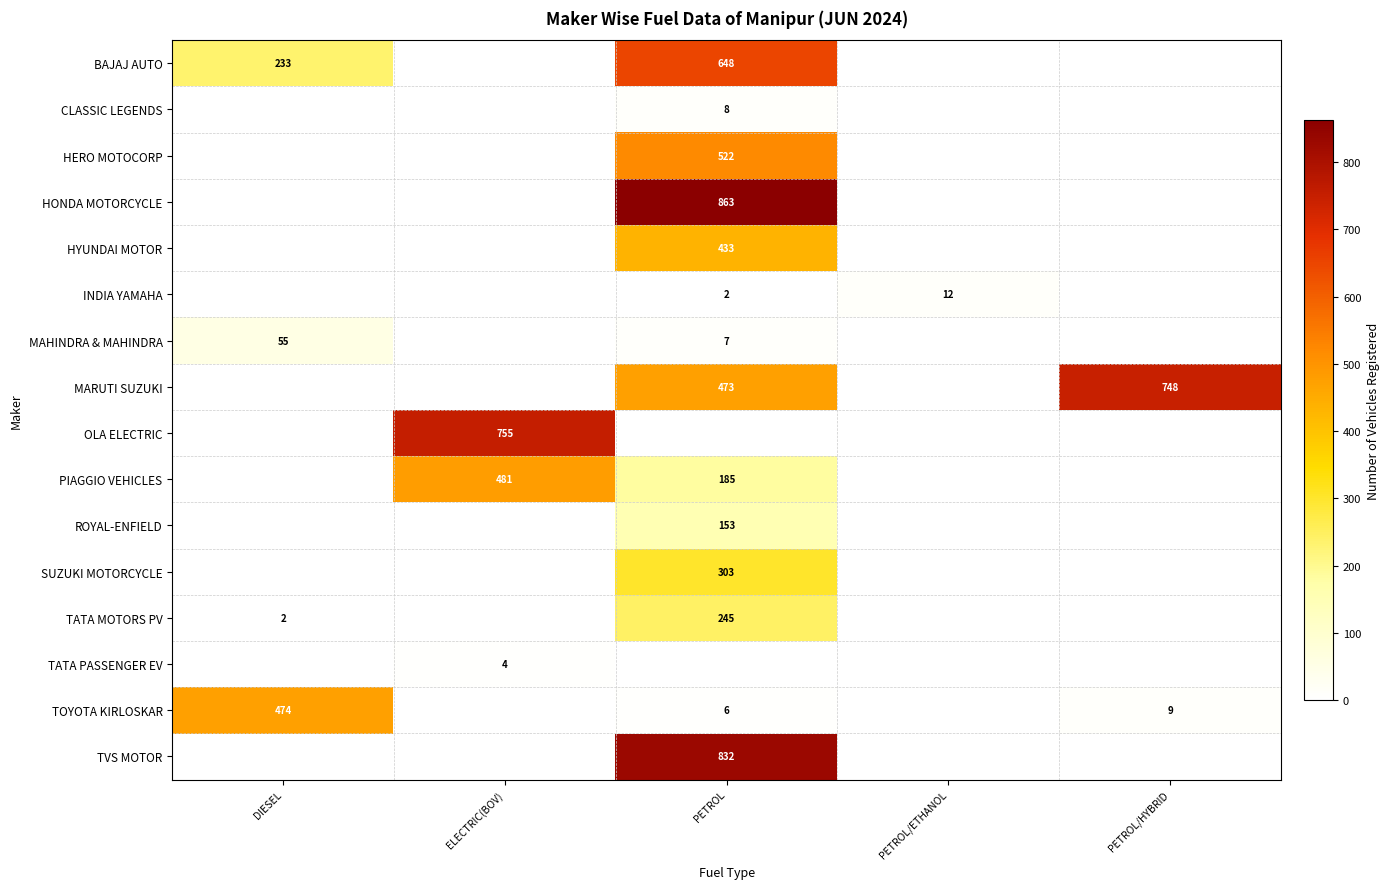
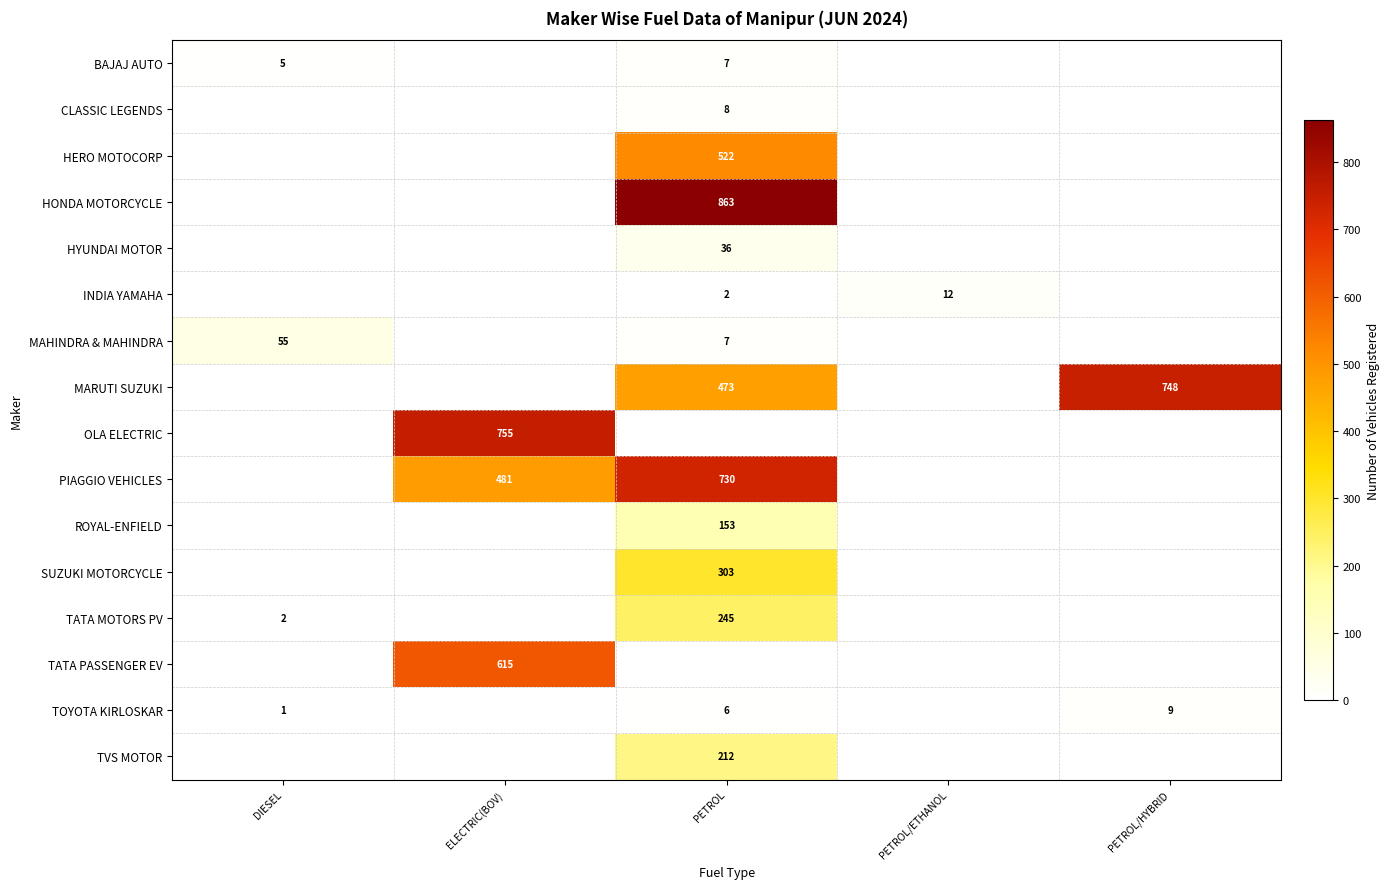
BAJAJ AUTO, DIESEL: 233 -> 5
BAJAJ AUTO, PETROL: 648 -> 7
HYUNDAI MOTOR, PETROL: 433 -> 36
PIAGGIO VEHICLES, PETROL: 185 -> 730
TATA PASSENGER EV, ELECTRIC(BOV): 4 -> 615
TOYOTA KIRLOSKAR, DIESEL: 474 -> 1
TVS MOTOR, PETROL: 832 -> 212
